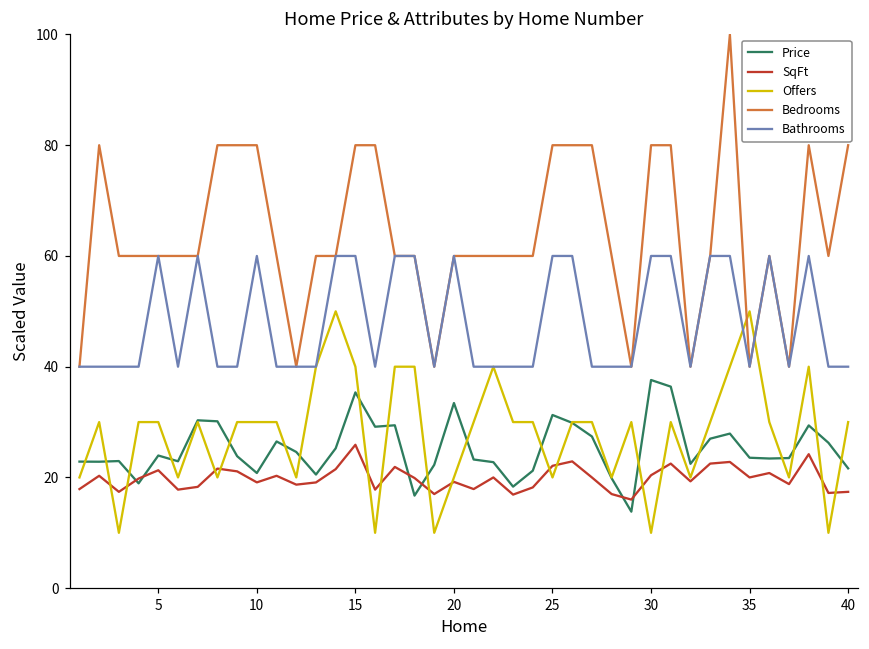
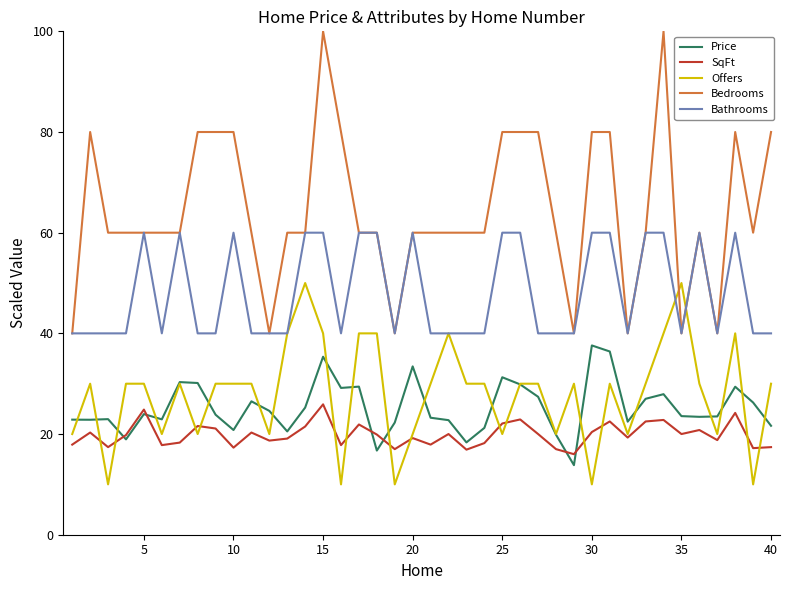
SqFt, 5: 21 -> 25
SqFt, 10: 19 -> 17
Bedrooms, 15: 80 -> 100
